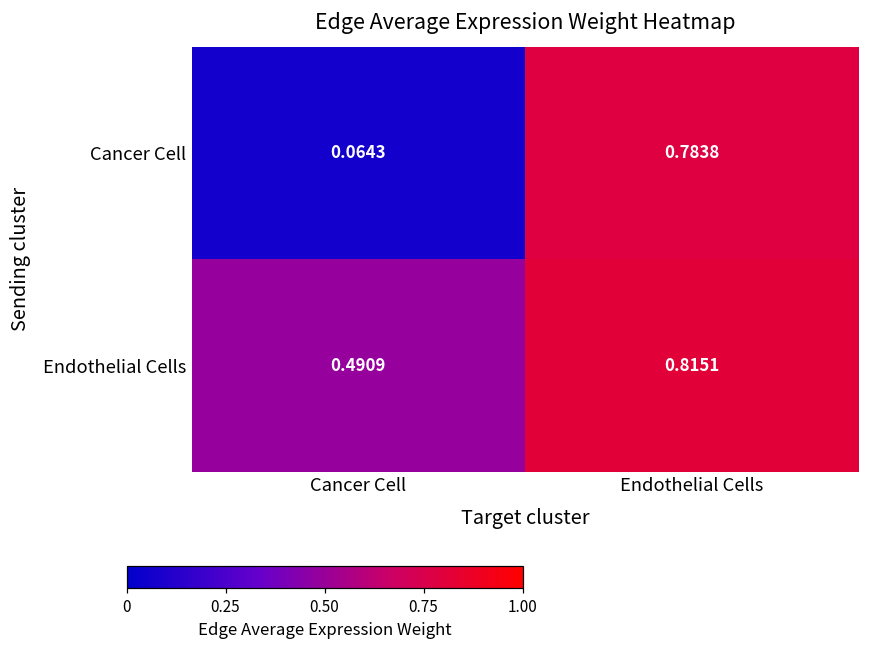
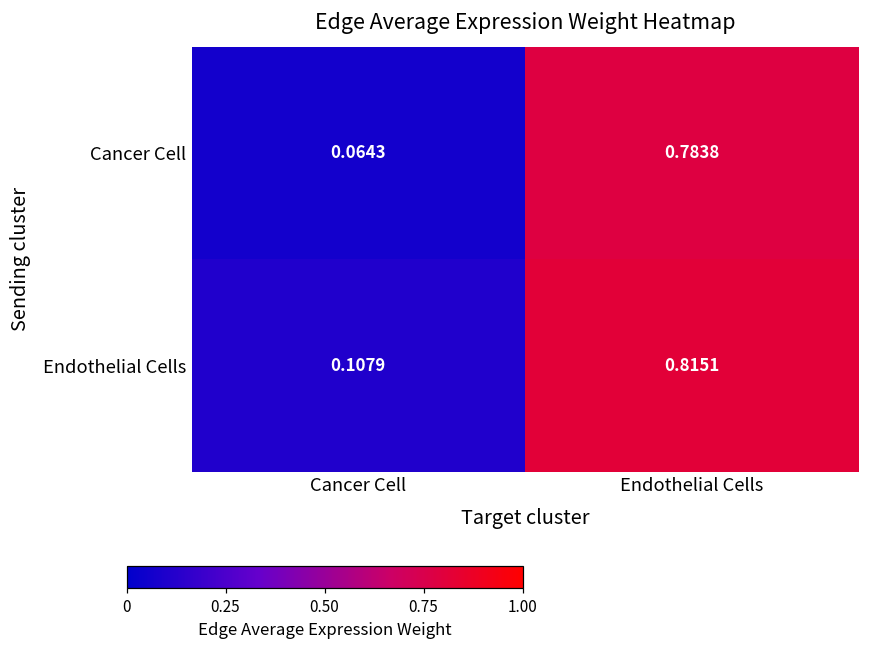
Endothelial Cells, Cancer Cell: 0.4909 -> 0.1079
